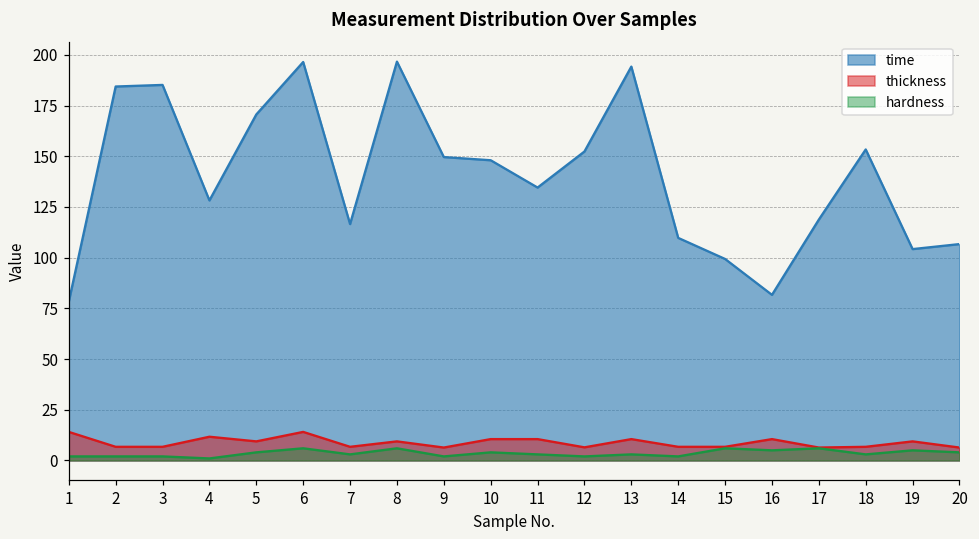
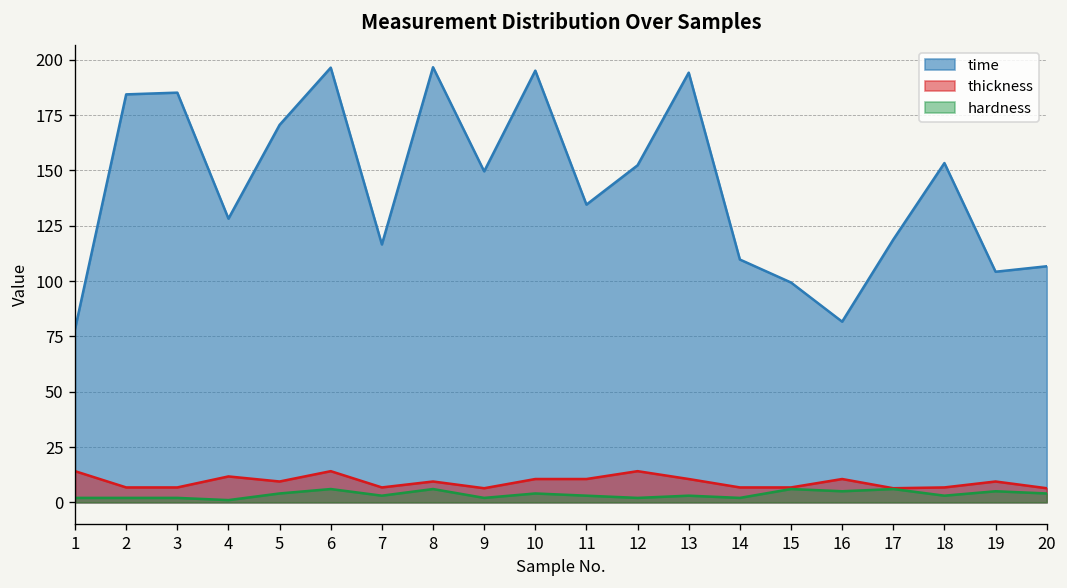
time, 10: 148 -> 195
thickness, 12: 6 -> 14
